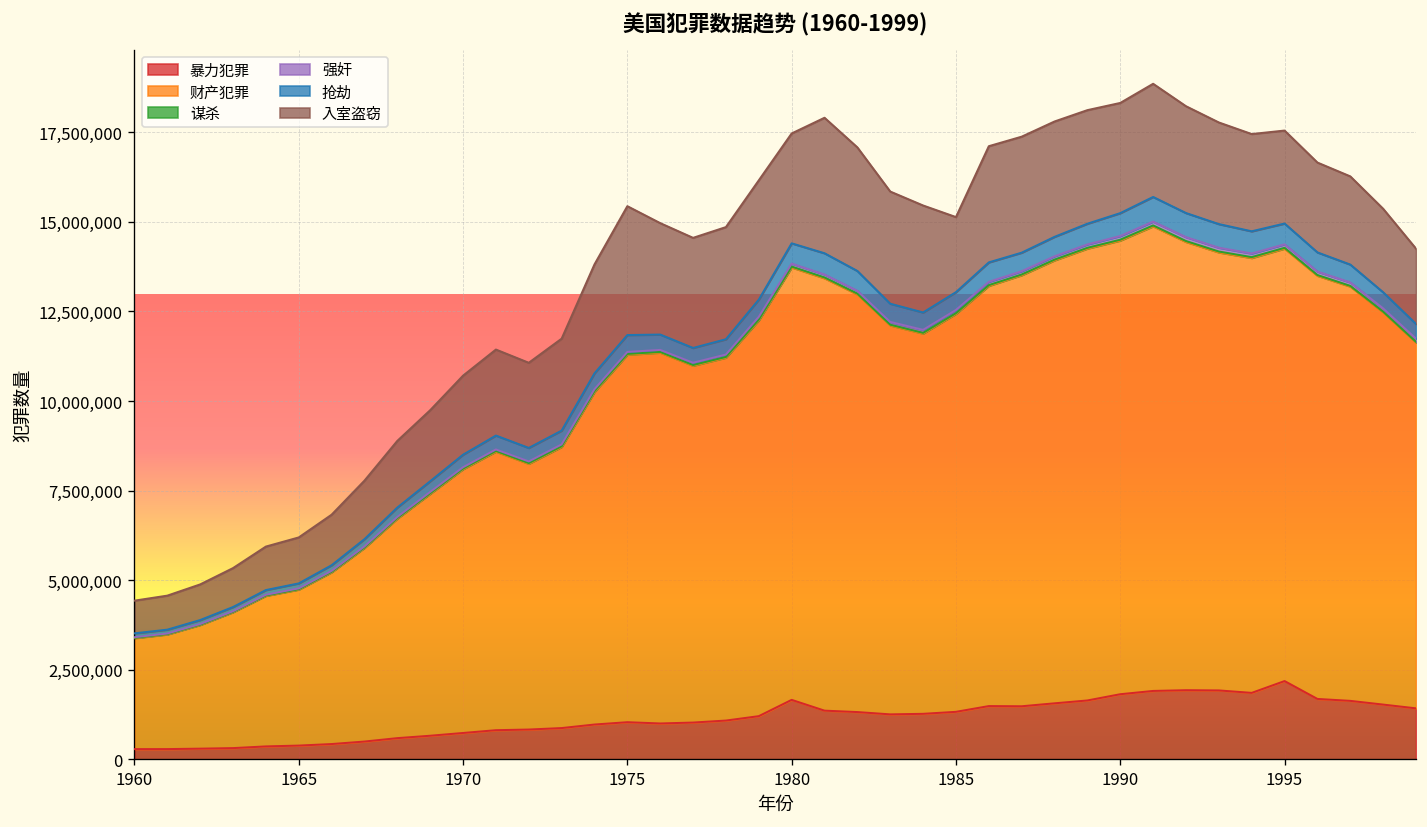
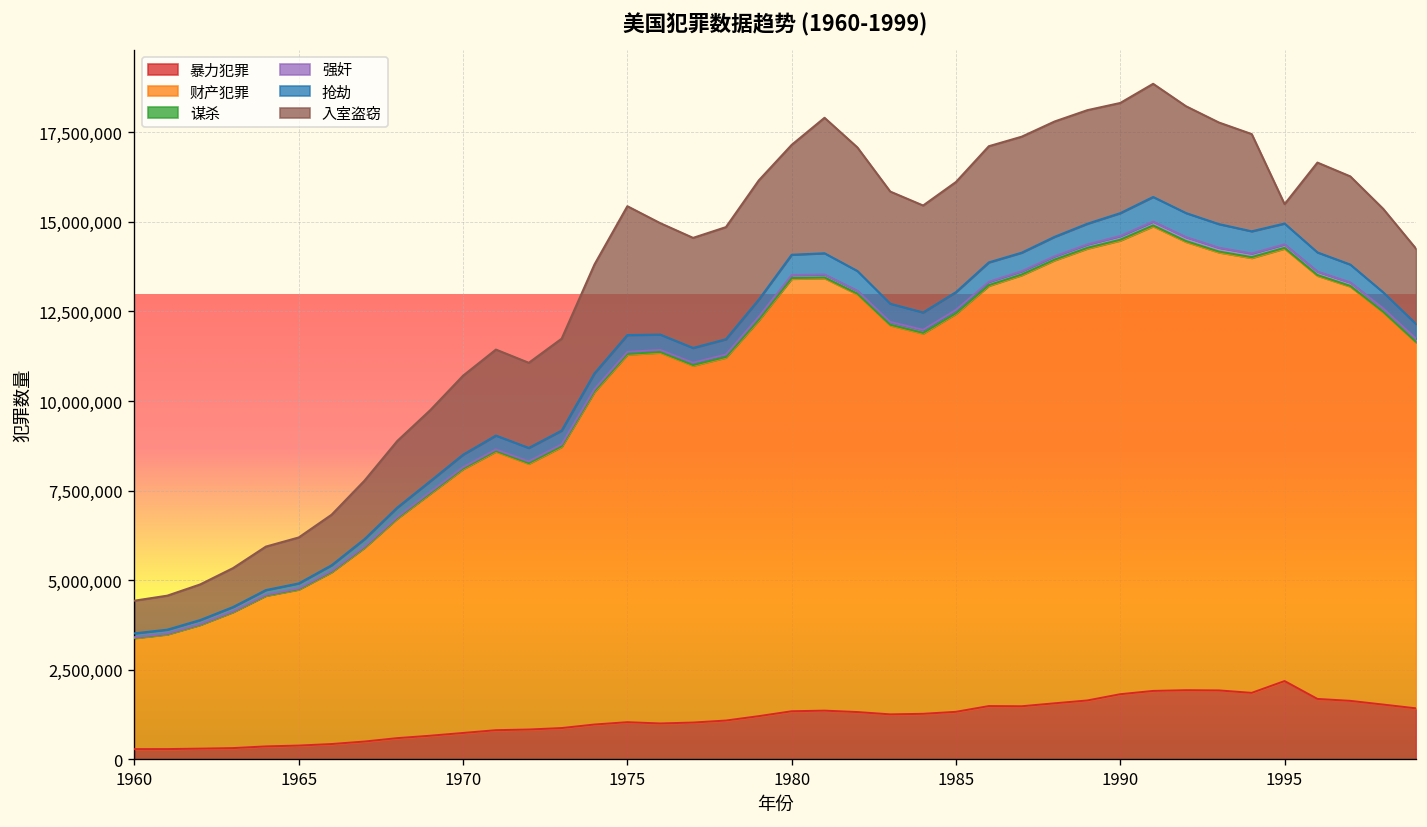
暴力犯罪, 1980: 1,700,000 -> 1,300,000
入室盗窃, 1985: 2,100,000 -> 3,100,000
入室盗窃, 1995: 2,600,000 -> 500,000
